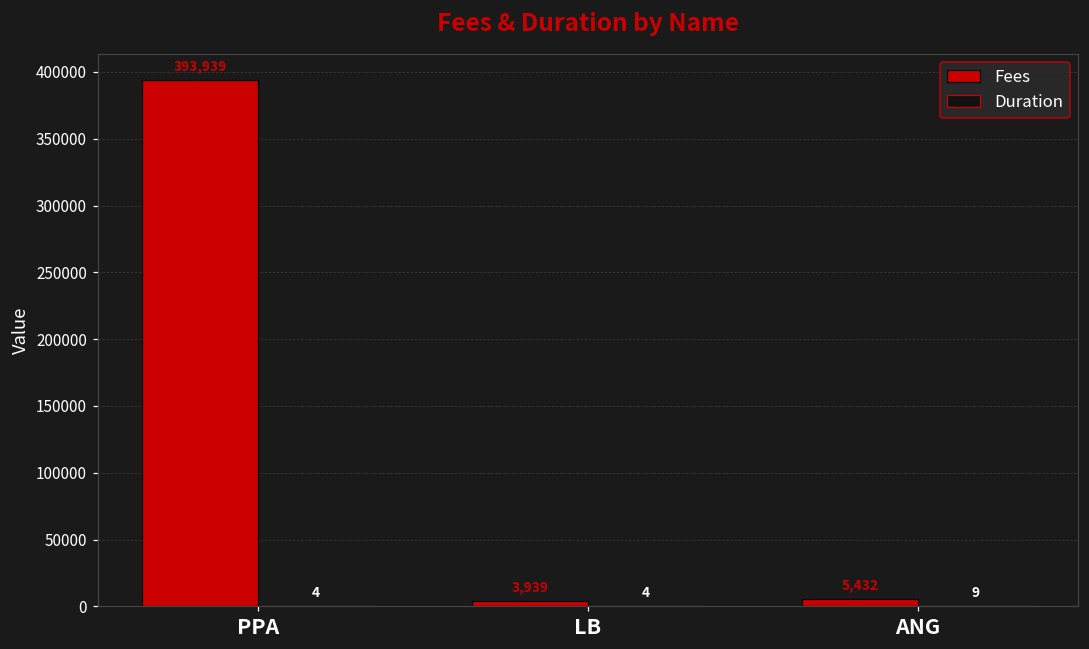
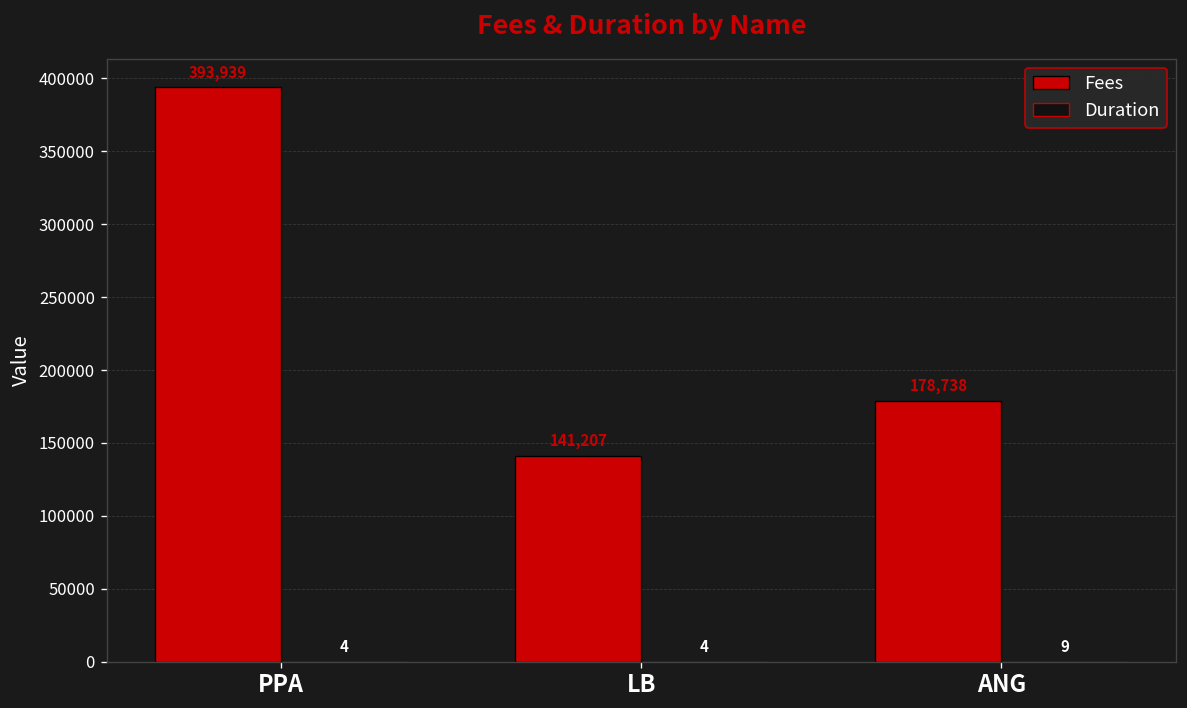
Fees, LB: 3,939 -> 141,207
Fees, ANG: 5,432 -> 178,738
